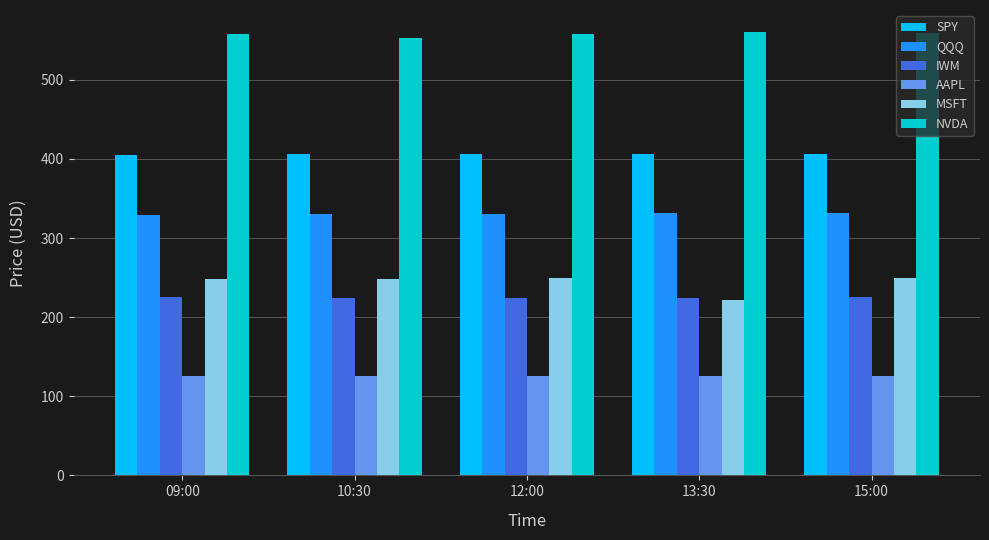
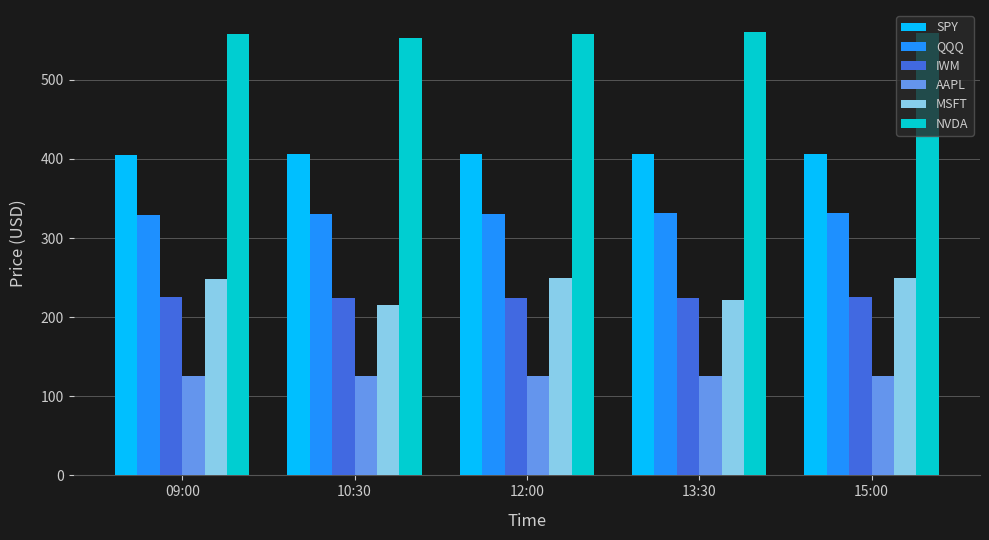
MSFT, 10:30: 250 -> 220
